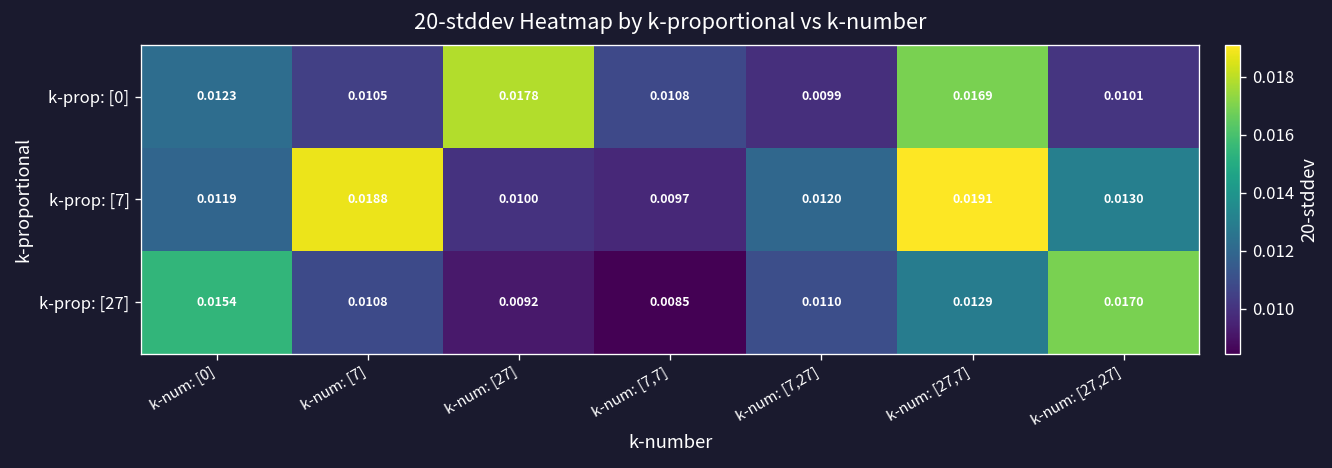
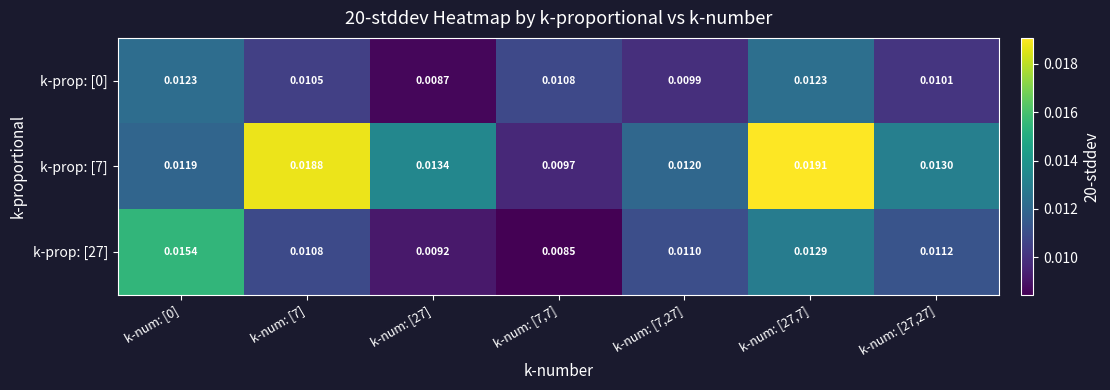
k-prop: [0], k-num: [27]: 0.0178 -> 0.0087
k-prop: [0], k-num: [27,7]: 0.0169 -> 0.0123
k-prop: [7], k-num: [27]: 0.0100 -> 0.0134
k-prop: [27], k-num: [27,27]: 0.0170 -> 0.0112
